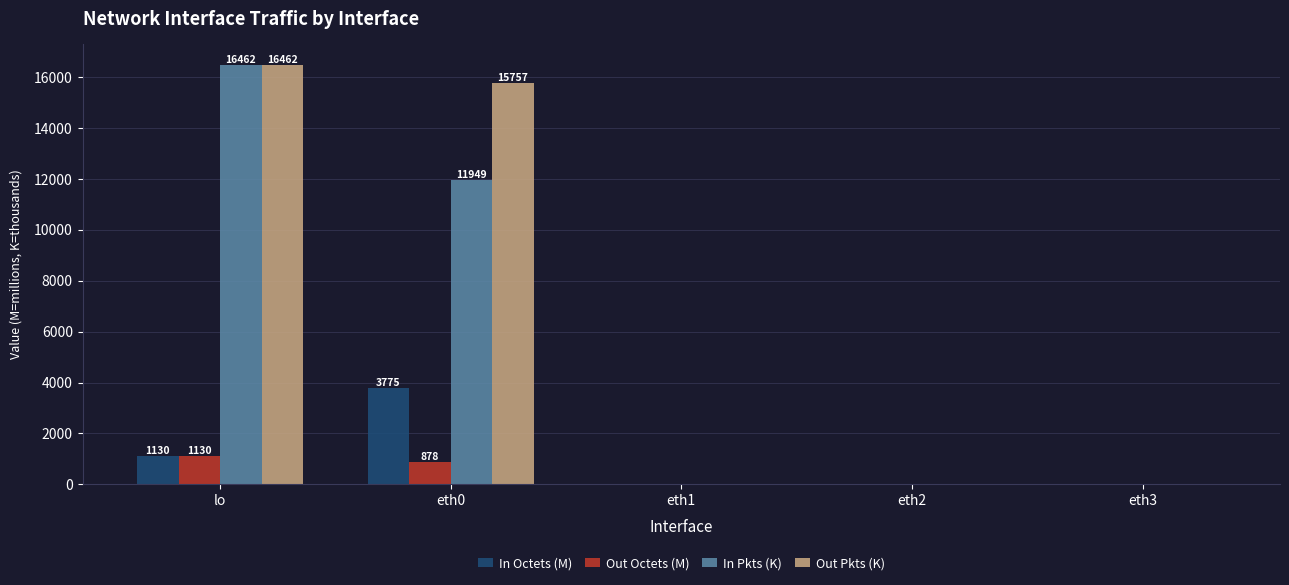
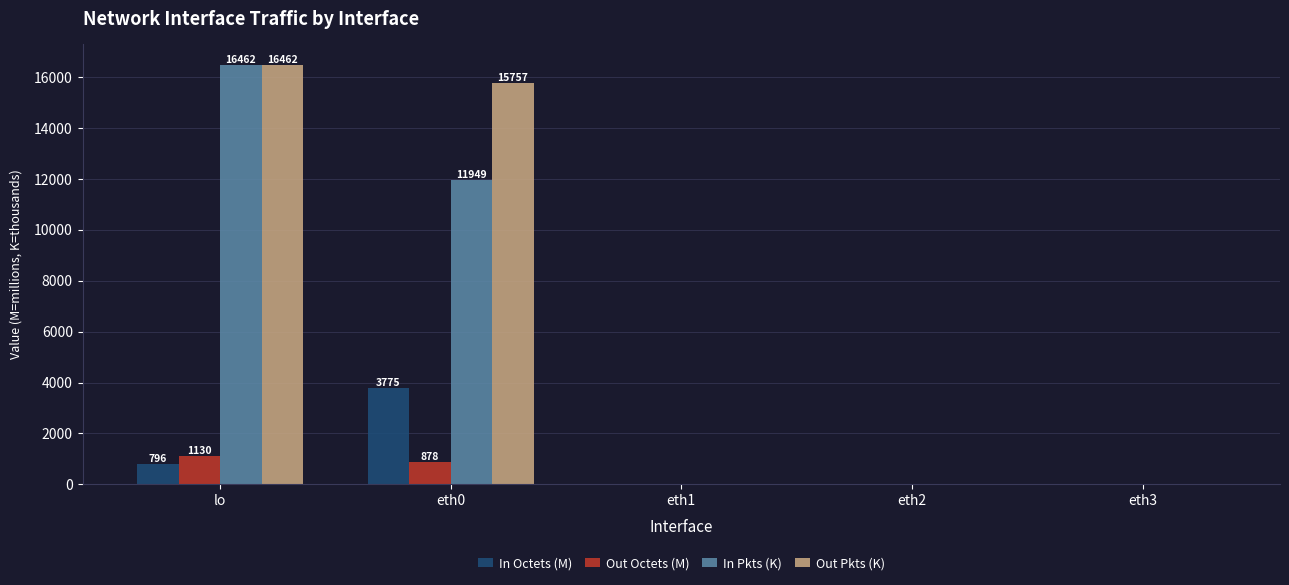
In Octets (M), lo: 1130 -> 796
